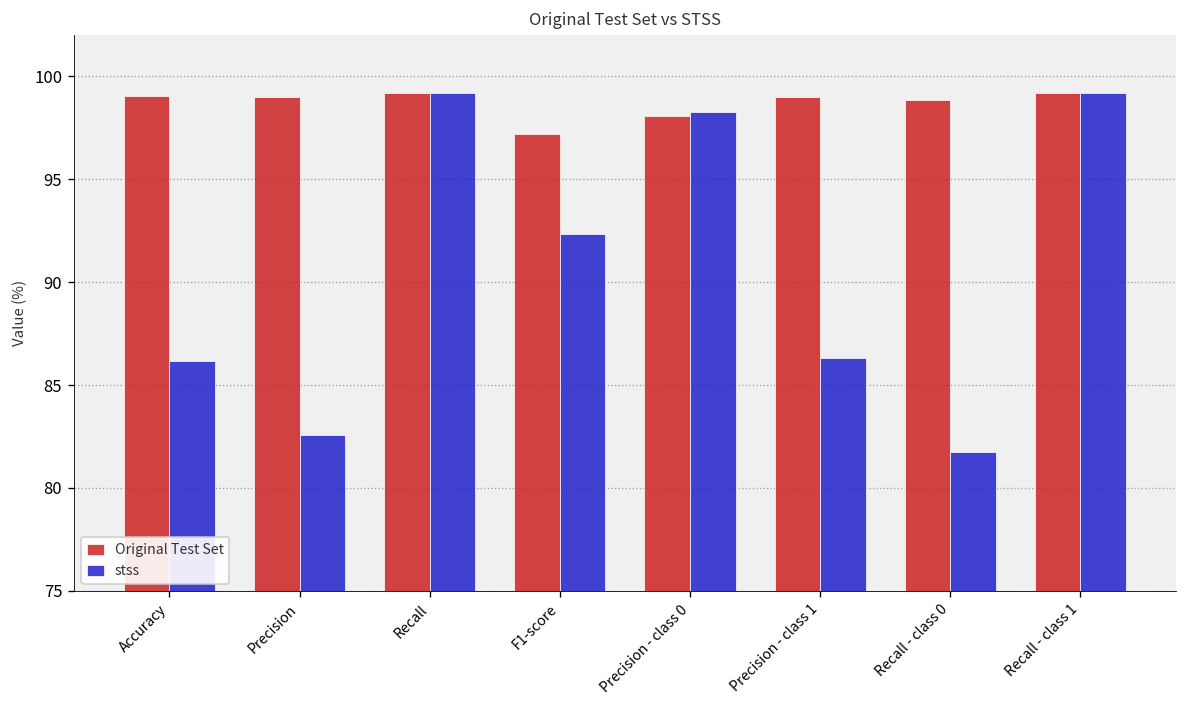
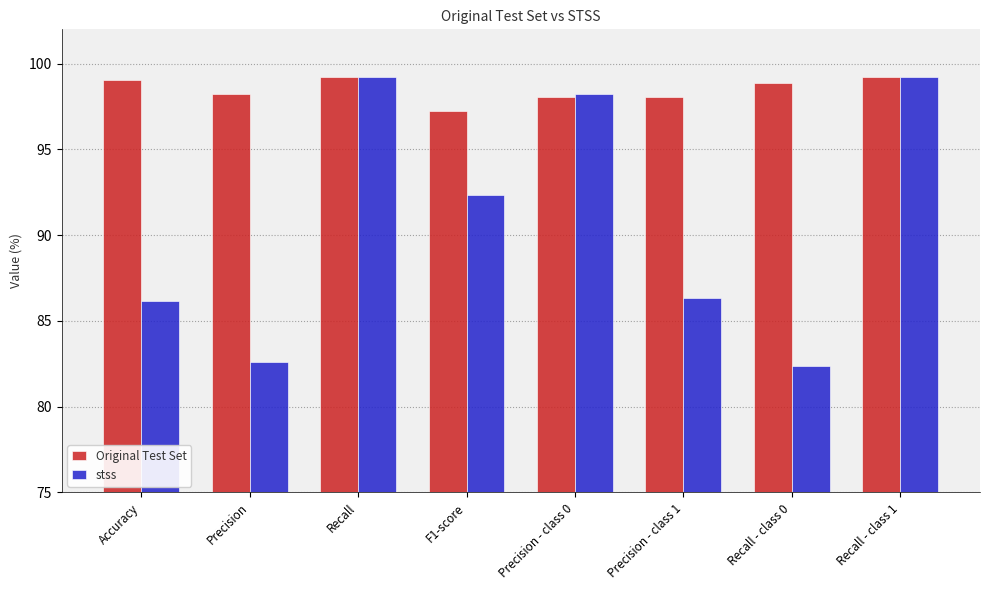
Original Test Set, Precision: 99.0 -> 98.2
Original Test Set, Precision - class 1: 99.0 -> 98.1
stss, Recall - class 0: 81.7 -> 82.4
